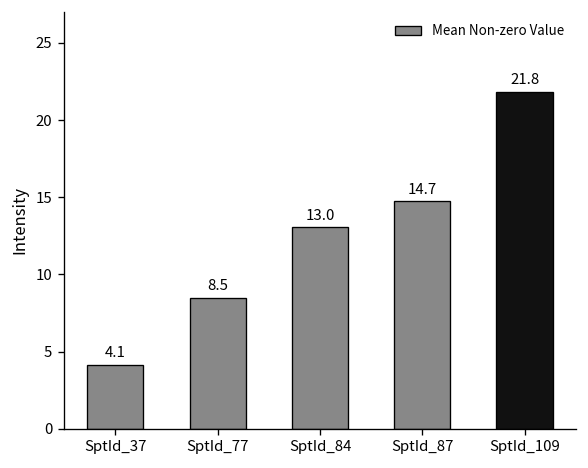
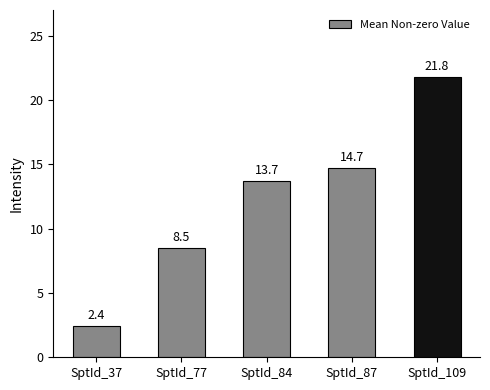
SptId_37: 4.1 -> 2.4
SptId_84: 13.0 -> 13.7
